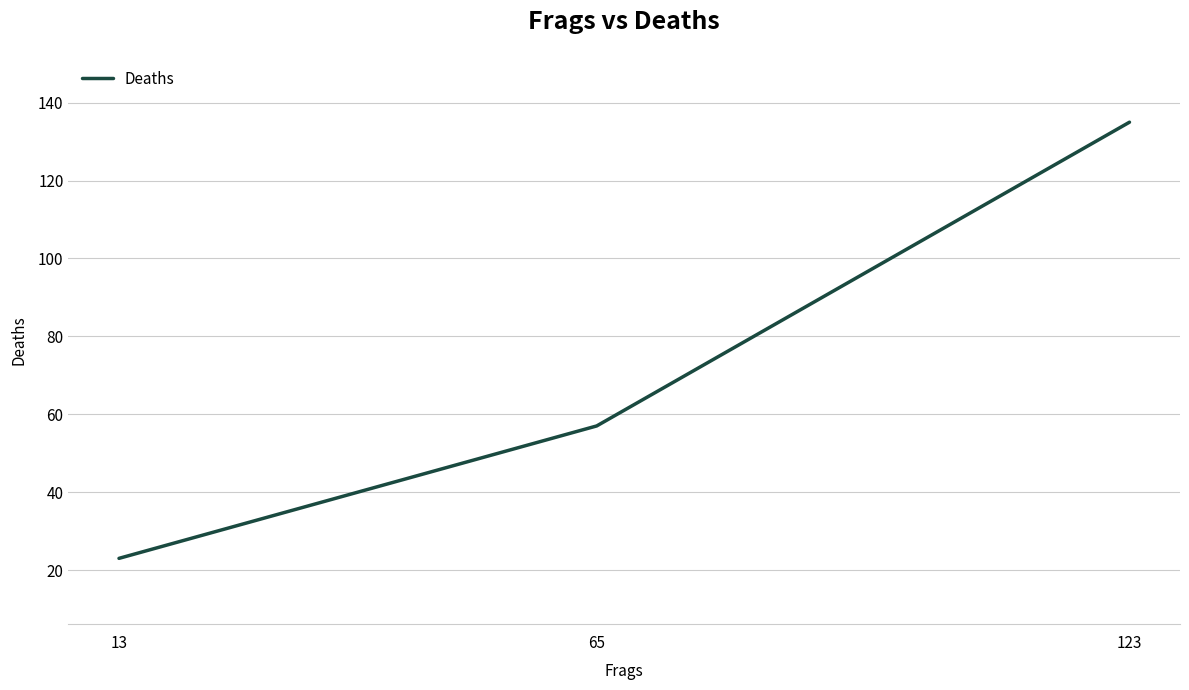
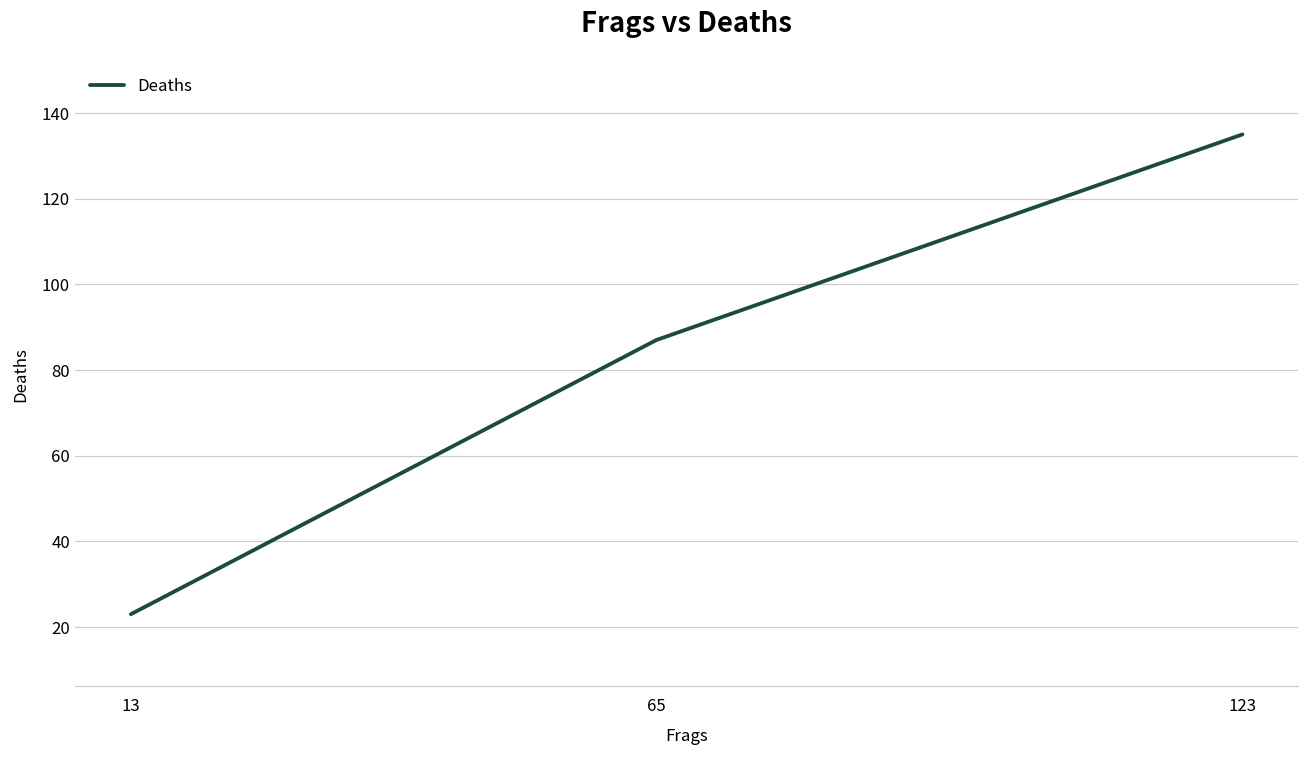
65: 57 -> 87
